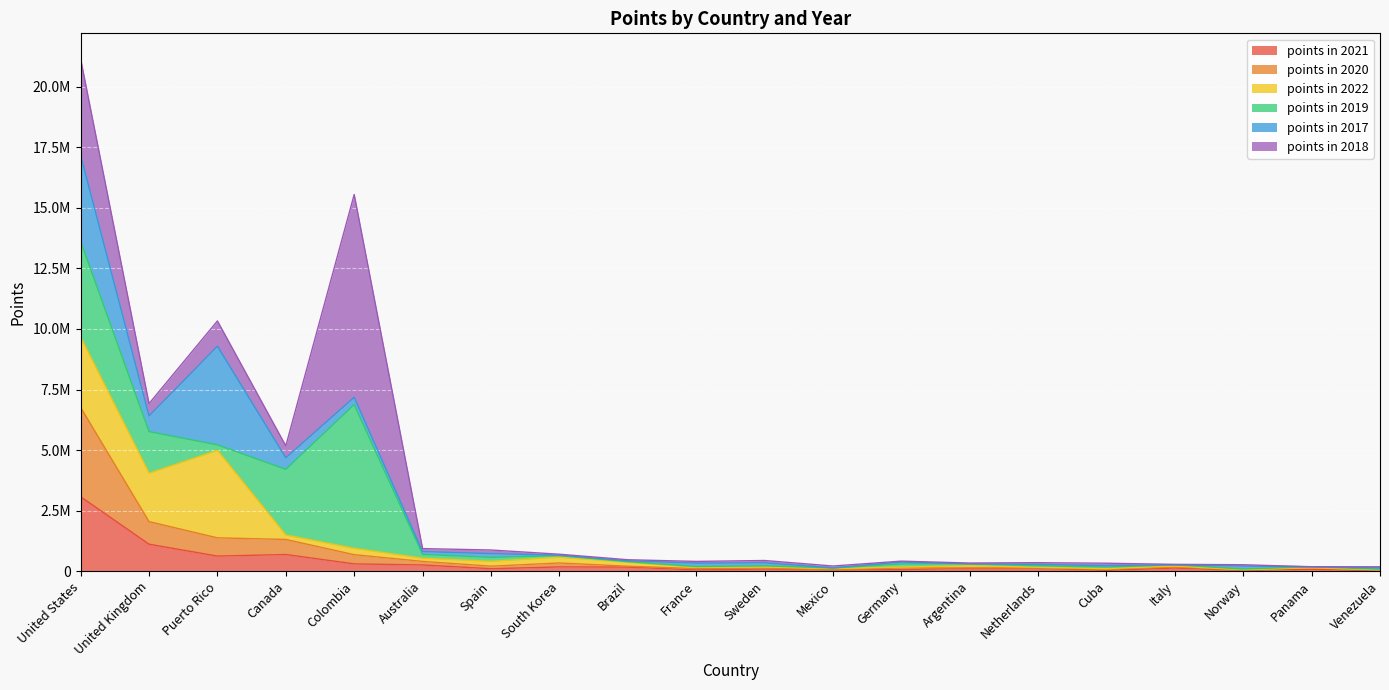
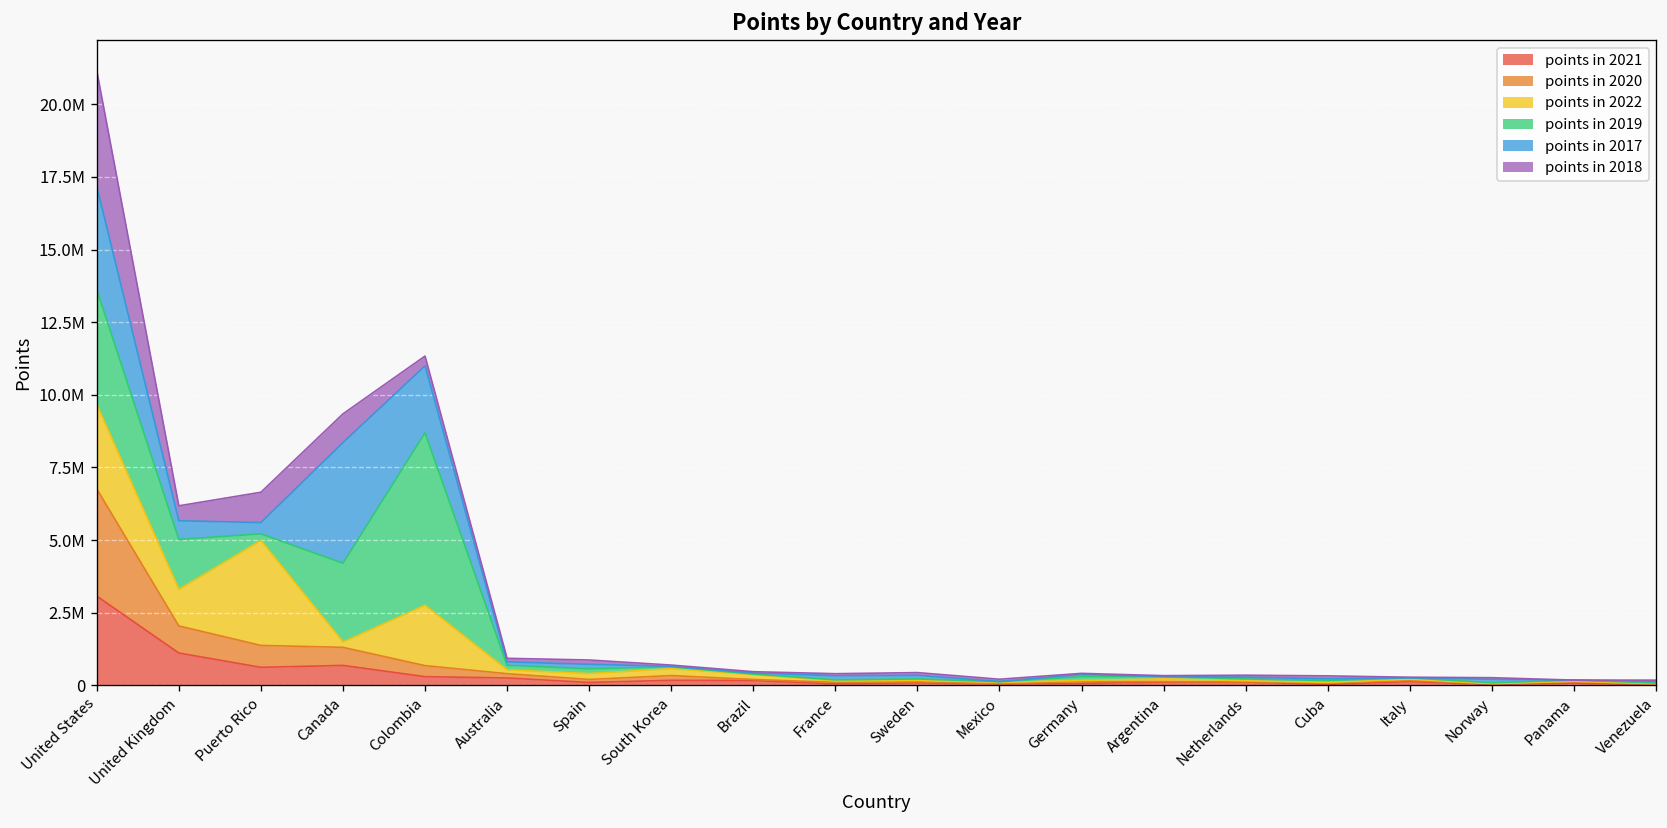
points in 2022, United Kingdom: 2000000 -> 1300000
points in 2017, Puerto Rico: 4100000 -> 400000
points in 2017, Canada: 500000 -> 4200000
points in 2018, Canada: 500000 -> 1000000
points in 2022, Colombia: 300000 -> 2100000
points in 2017, Colombia: 300000 -> 2300000
points in 2018, Colombia: 8400000 -> 300000
